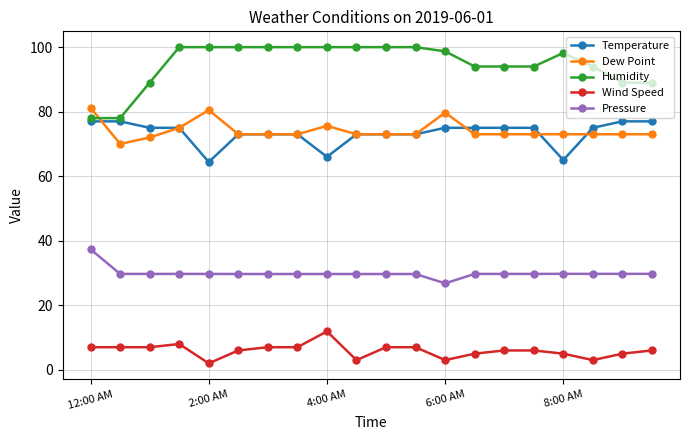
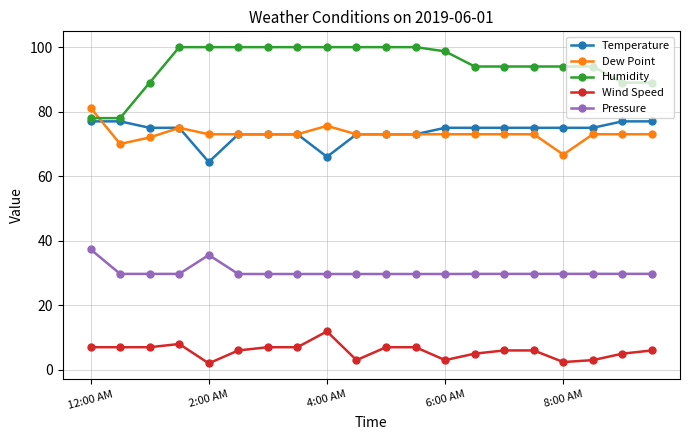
Dew Point, 2:00 AM: 81 -> 73
Pressure, 2:00 AM: 30 -> 36
Dew Point, 6:00 AM: 80 -> 73
Pressure, 6:00 AM: 27 -> 30
Temperature, 8:00 AM: 65 -> 75
Dew Point, 8:00 AM: 73 -> 67
Humidity, 8:00 AM: 98 -> 94
Wind Speed, 8:00 AM: 5 -> 2
